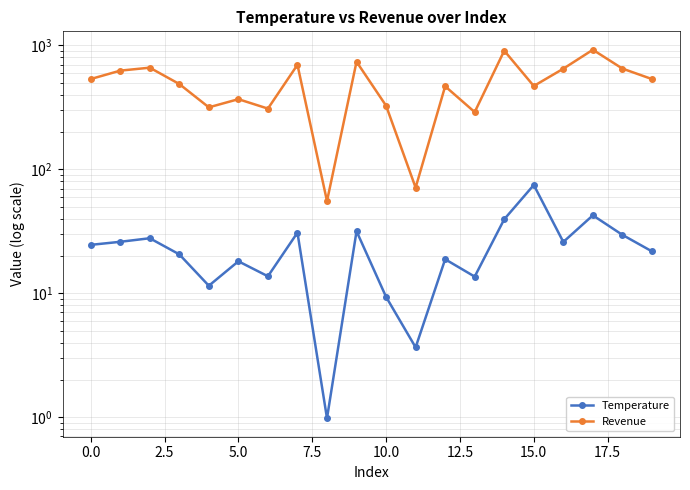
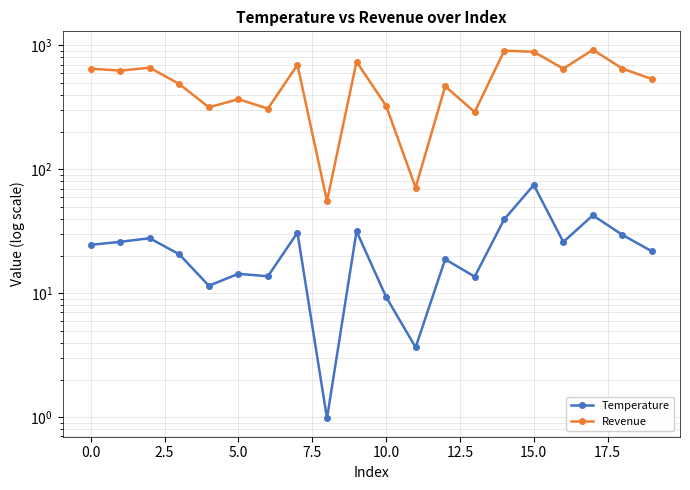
Revenue, 0.0: 530 -> 600
Temperature, 5.0: 18 -> 14
Revenue, 15.0: 470 -> 900
